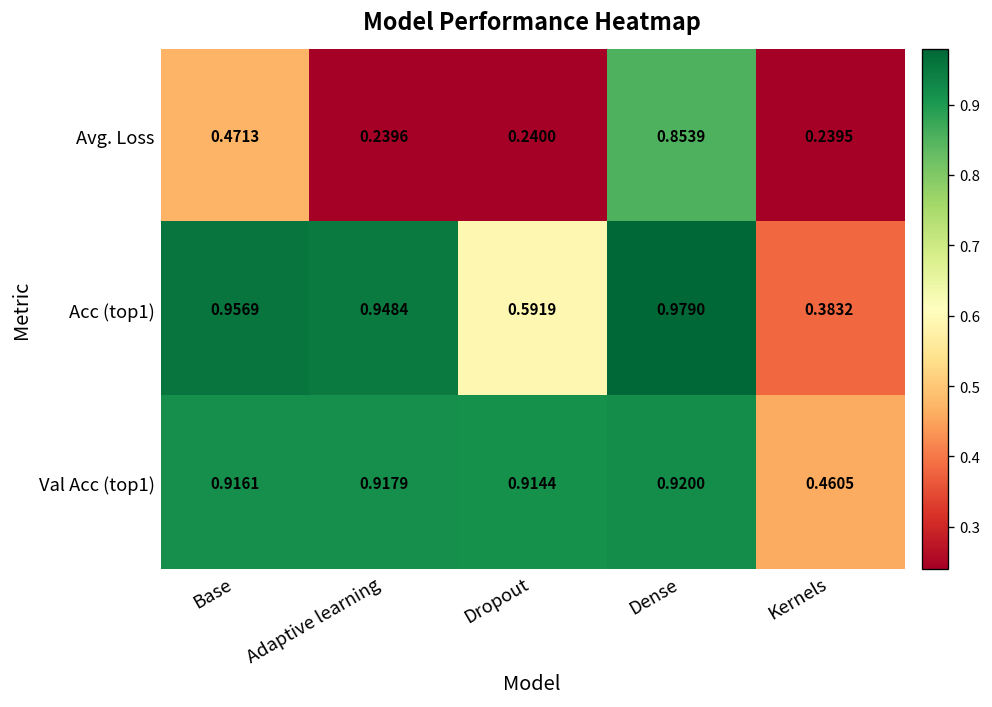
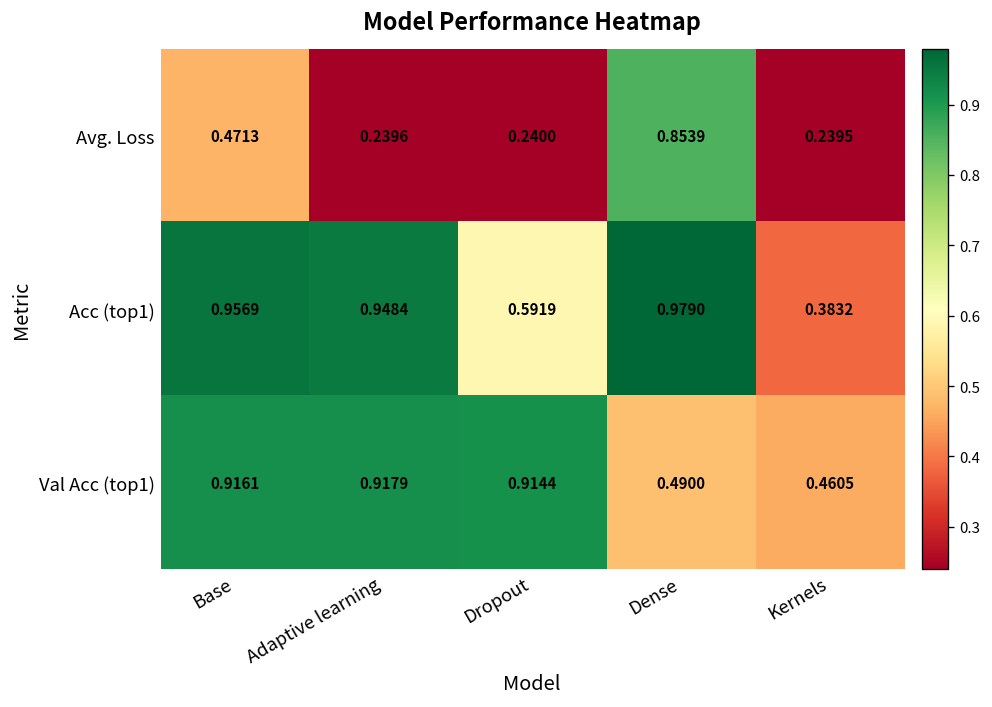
Val Acc (top1), Dense: 0.9200 -> 0.4900
